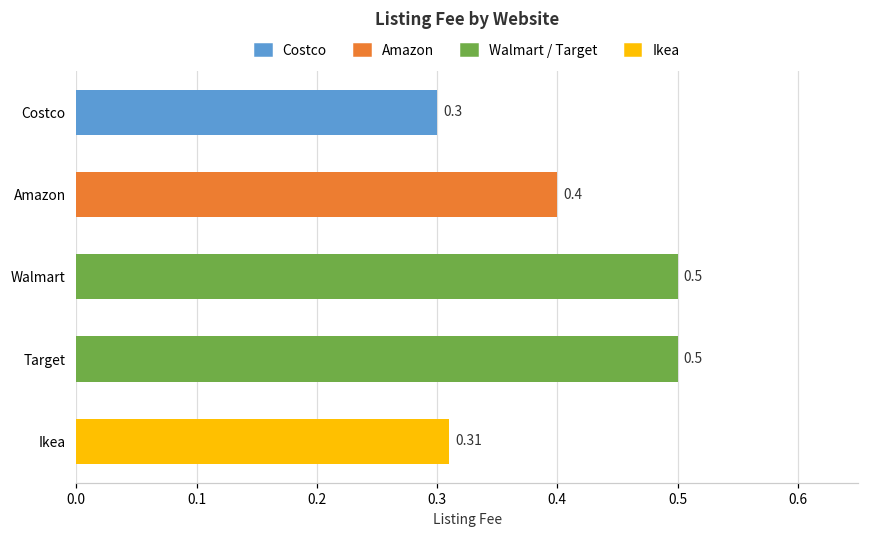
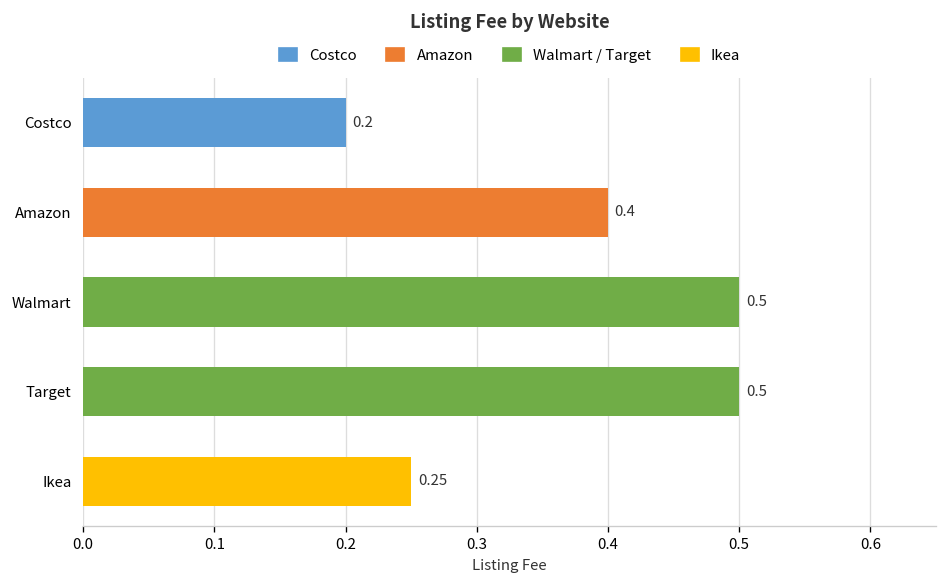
Costco: 0.3 -> 0.2
Ikea: 0.31 -> 0.25
